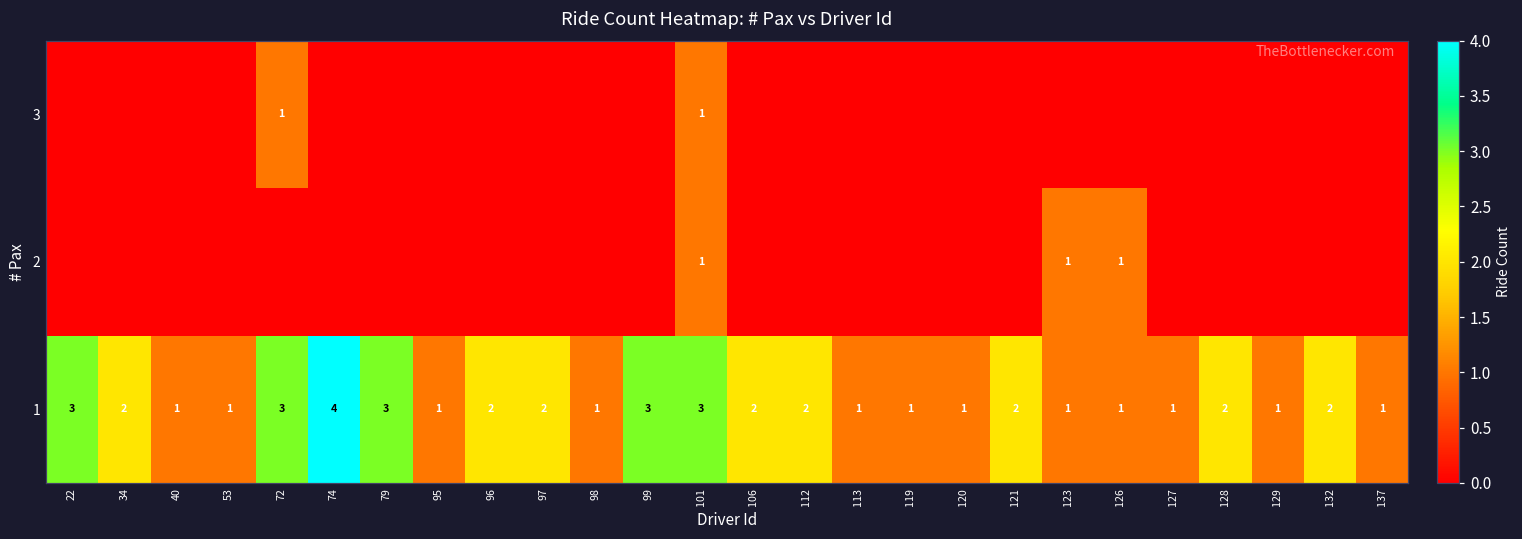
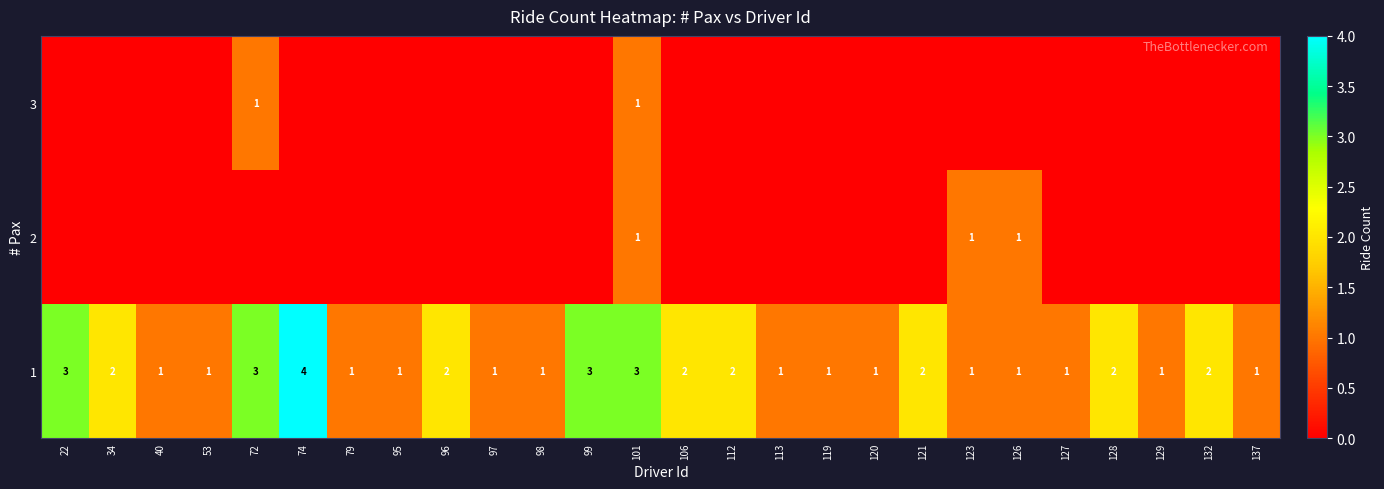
1, 79: 3 -> 1
1, 97: 2 -> 1
